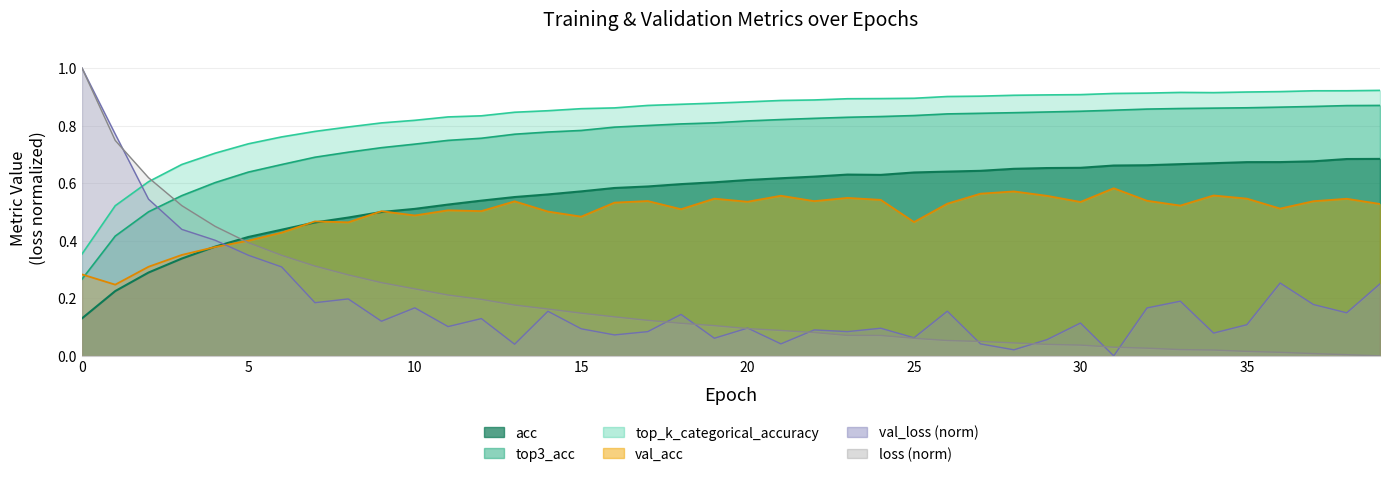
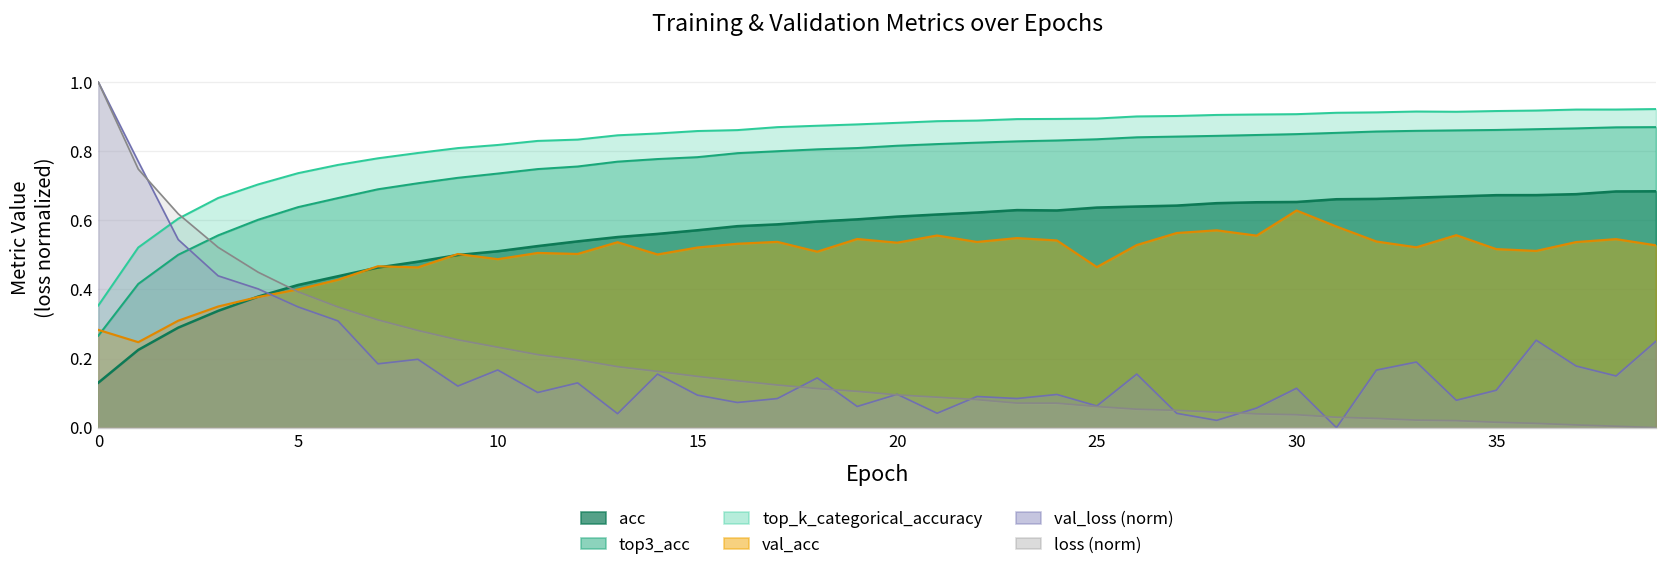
val_acc, 15: 0.48 -> 0.52
val_acc, 30: 0.53 -> 0.63
val_acc, 35: 0.55 -> 0.52
